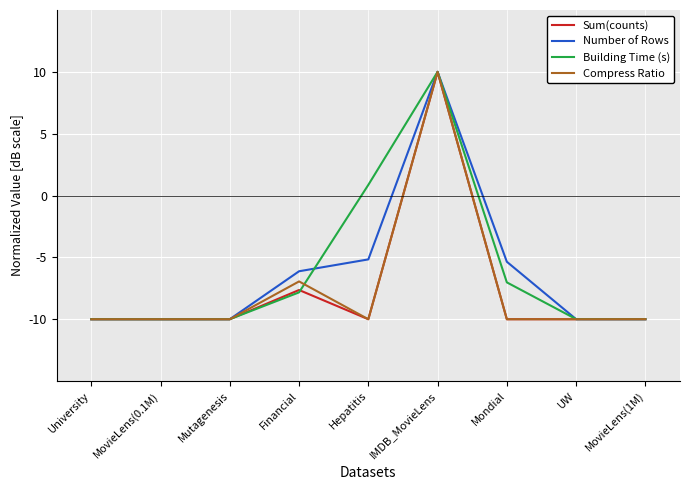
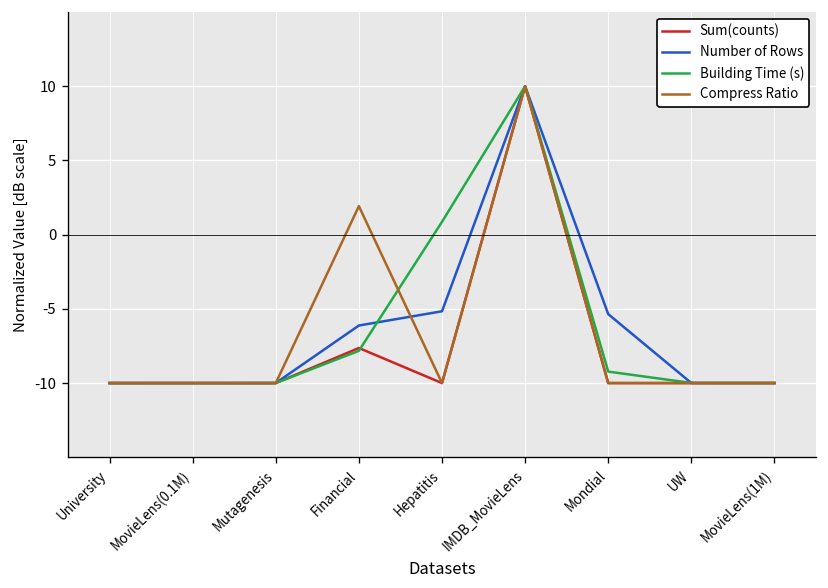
Compress Ratio, Financial: -6.9 -> 1.9
Building Time (s), Mondial: -7.0 -> -9.2
